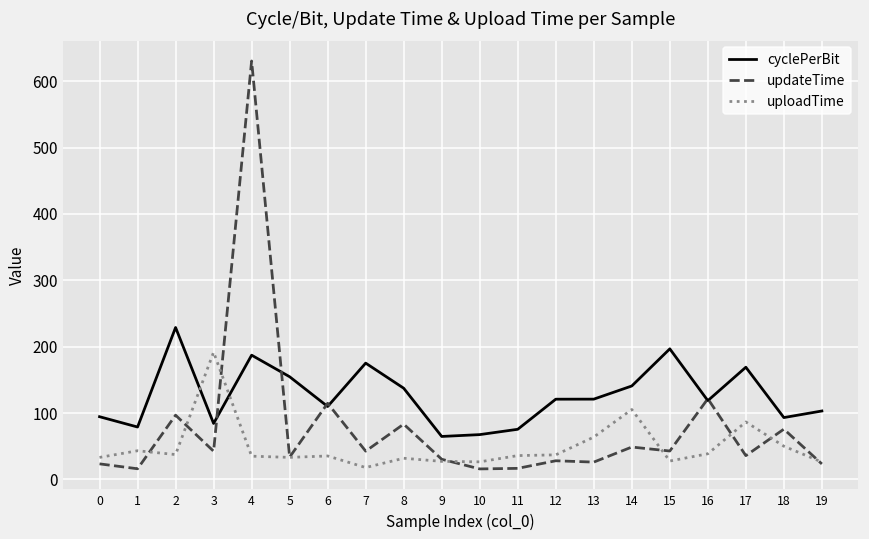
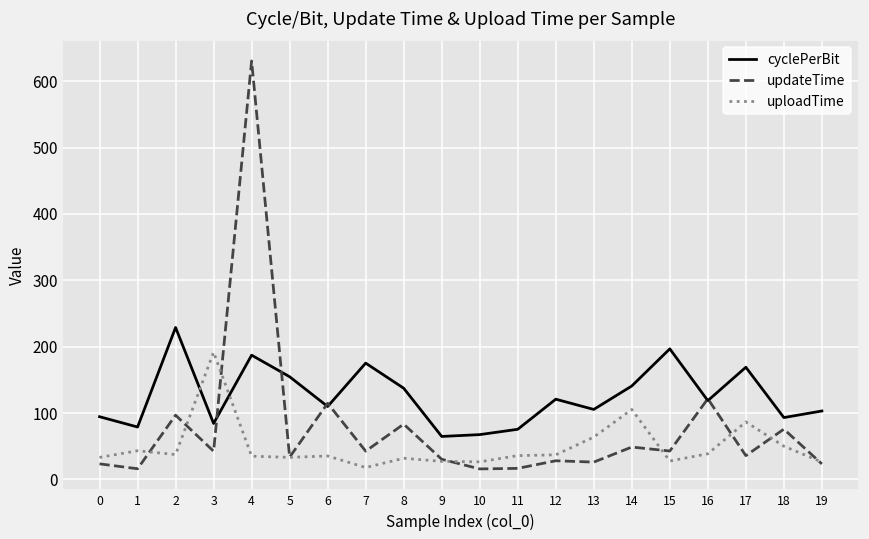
cyclePerBit, 13: 120 -> 110
